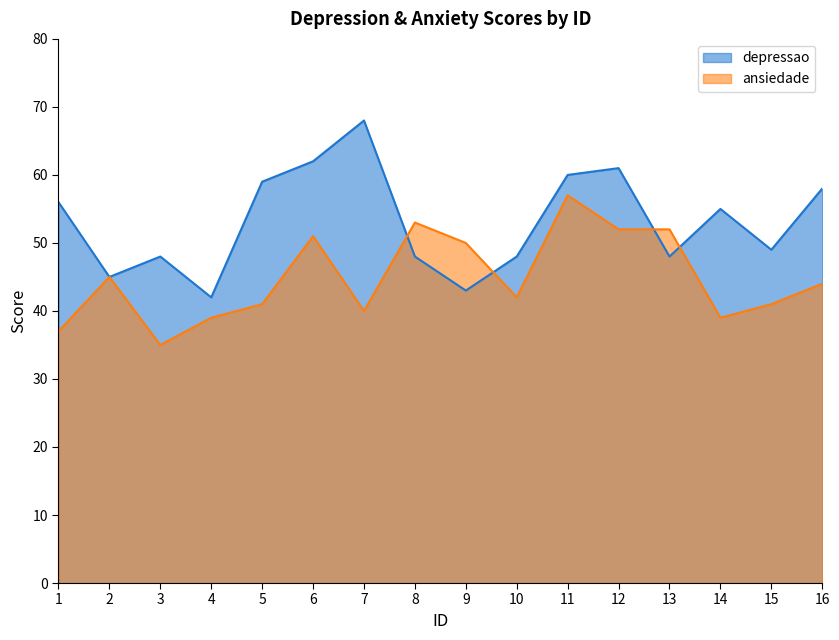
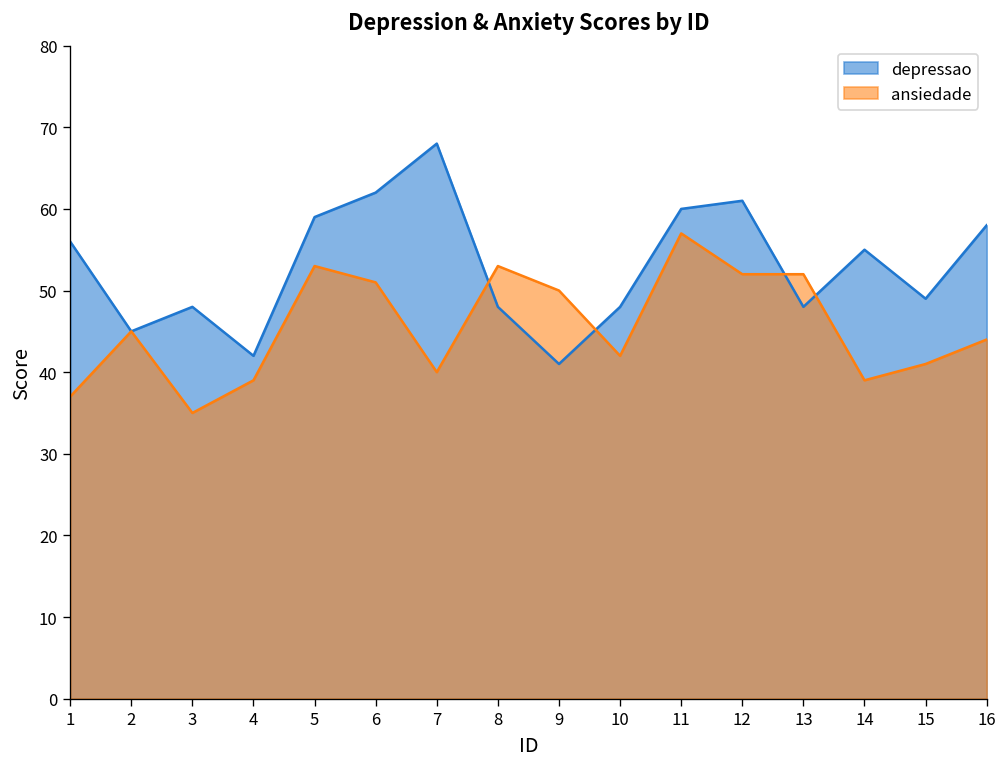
ansiedade, 5: 41 -> 53
depressao, 9: 43 -> 41
